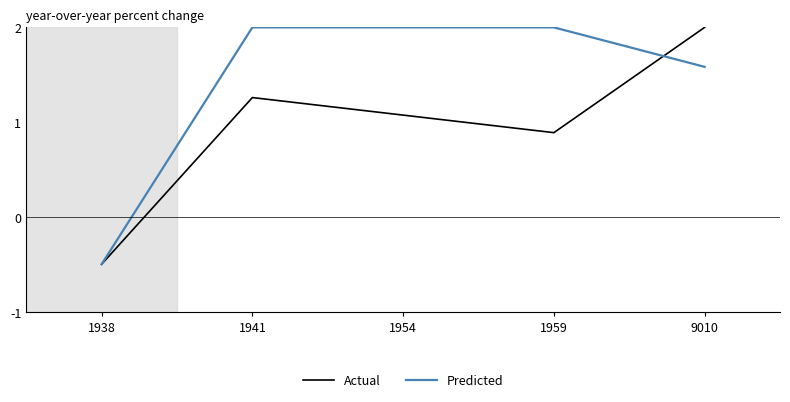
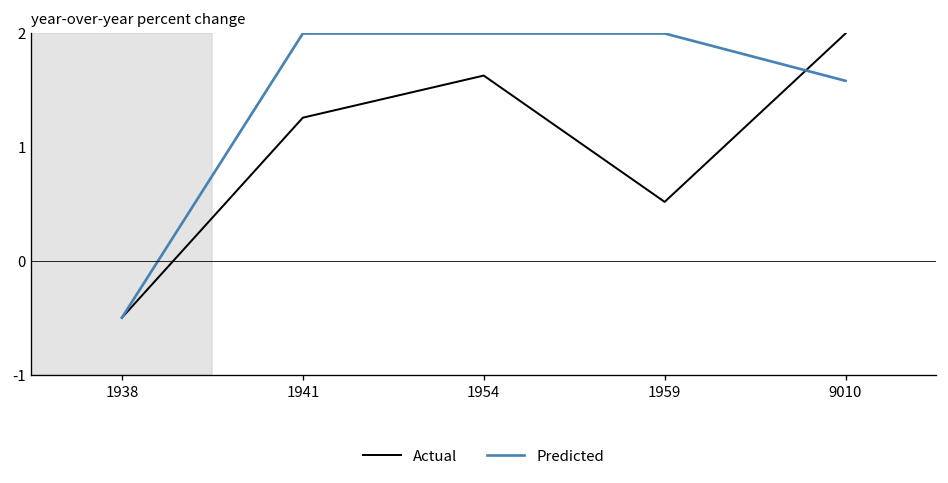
Actual, 1954: 1.1 -> 1.6
Actual, 1959: 0.9 -> 0.5
